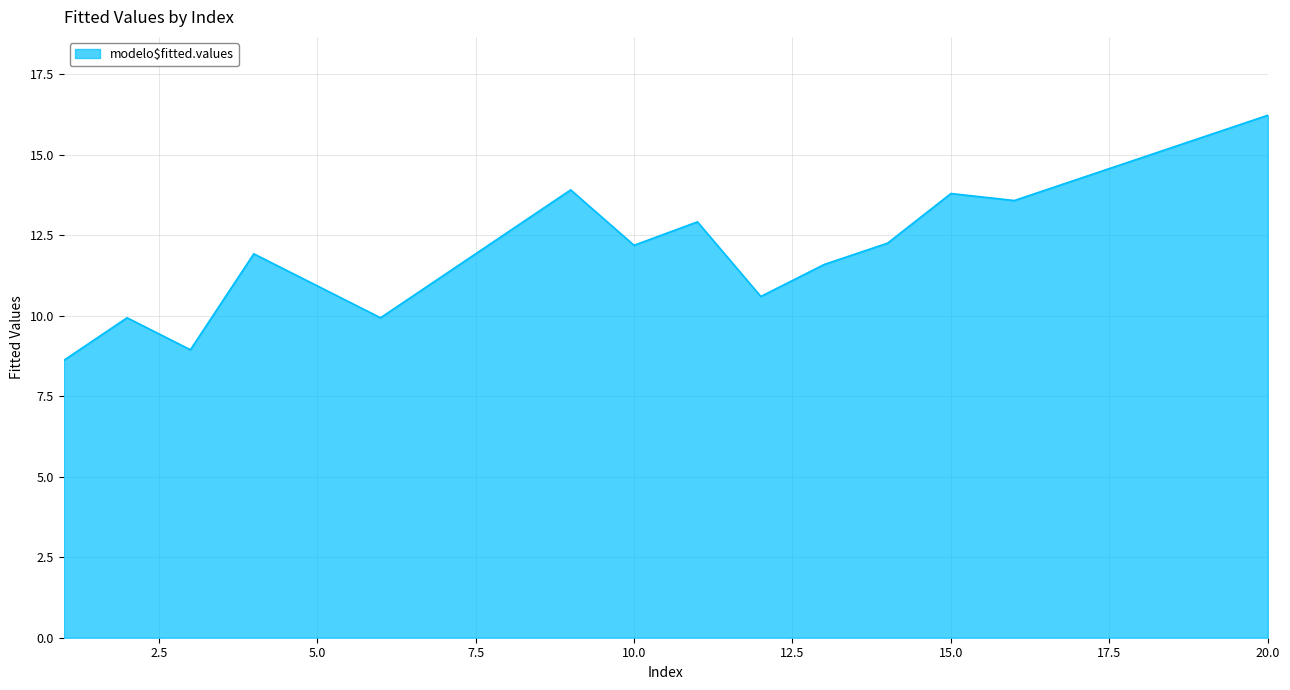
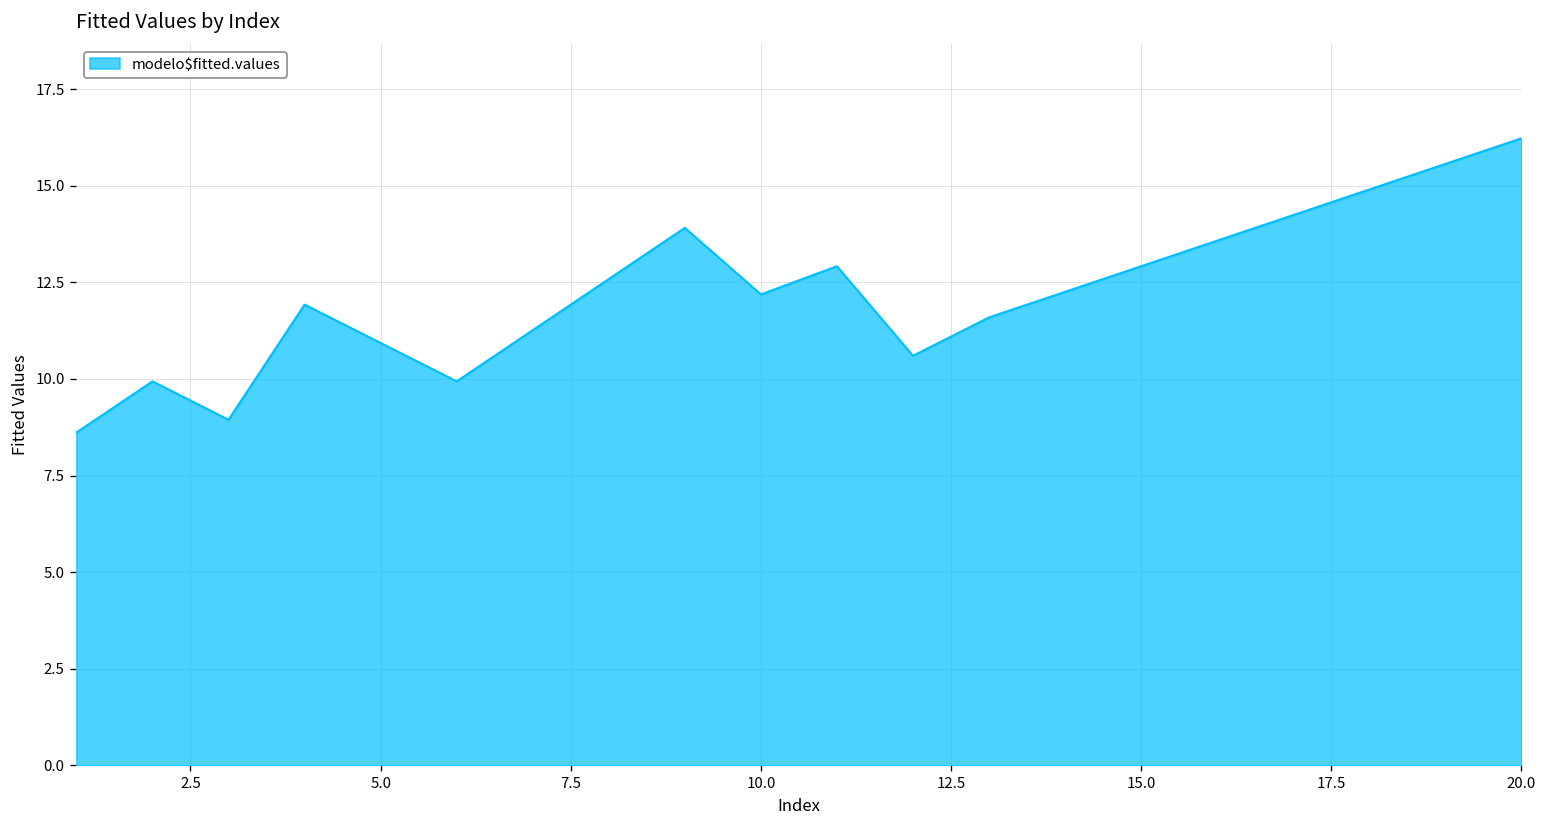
15.0: 13.8 -> 12.9
